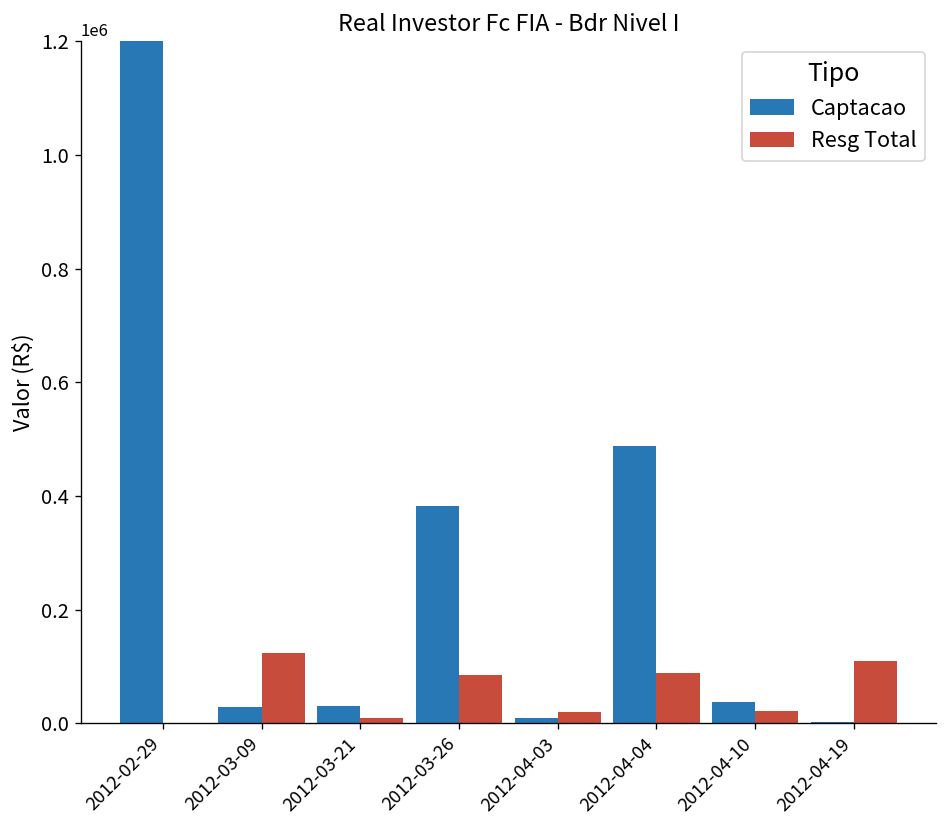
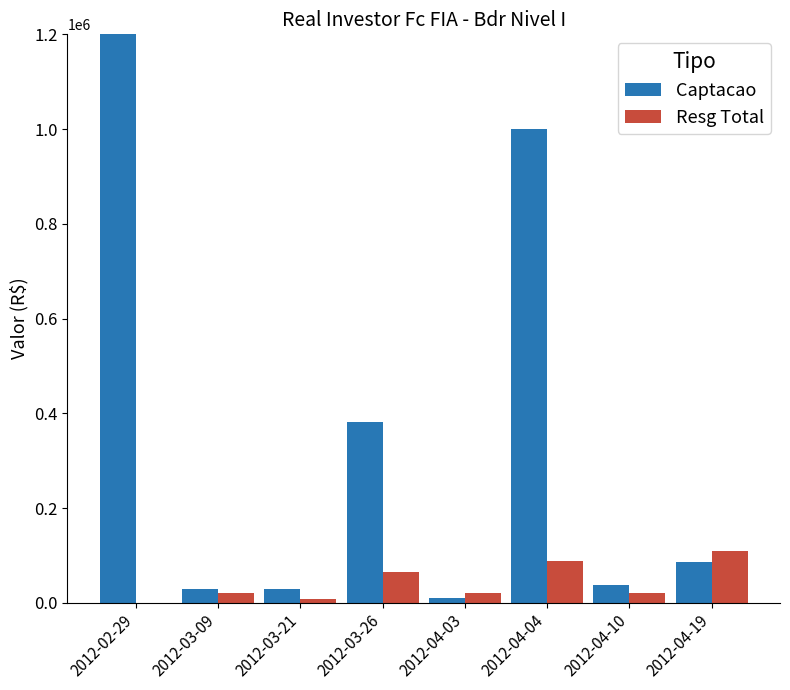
Resg Total, 2012-03-09: 120000 -> 20000
Resg Total, 2012-03-26: 90000 -> 70000
Captacao, 2012-04-04: 490000 -> 1000000
Captacao, 2012-04-19: 0 -> 90000
